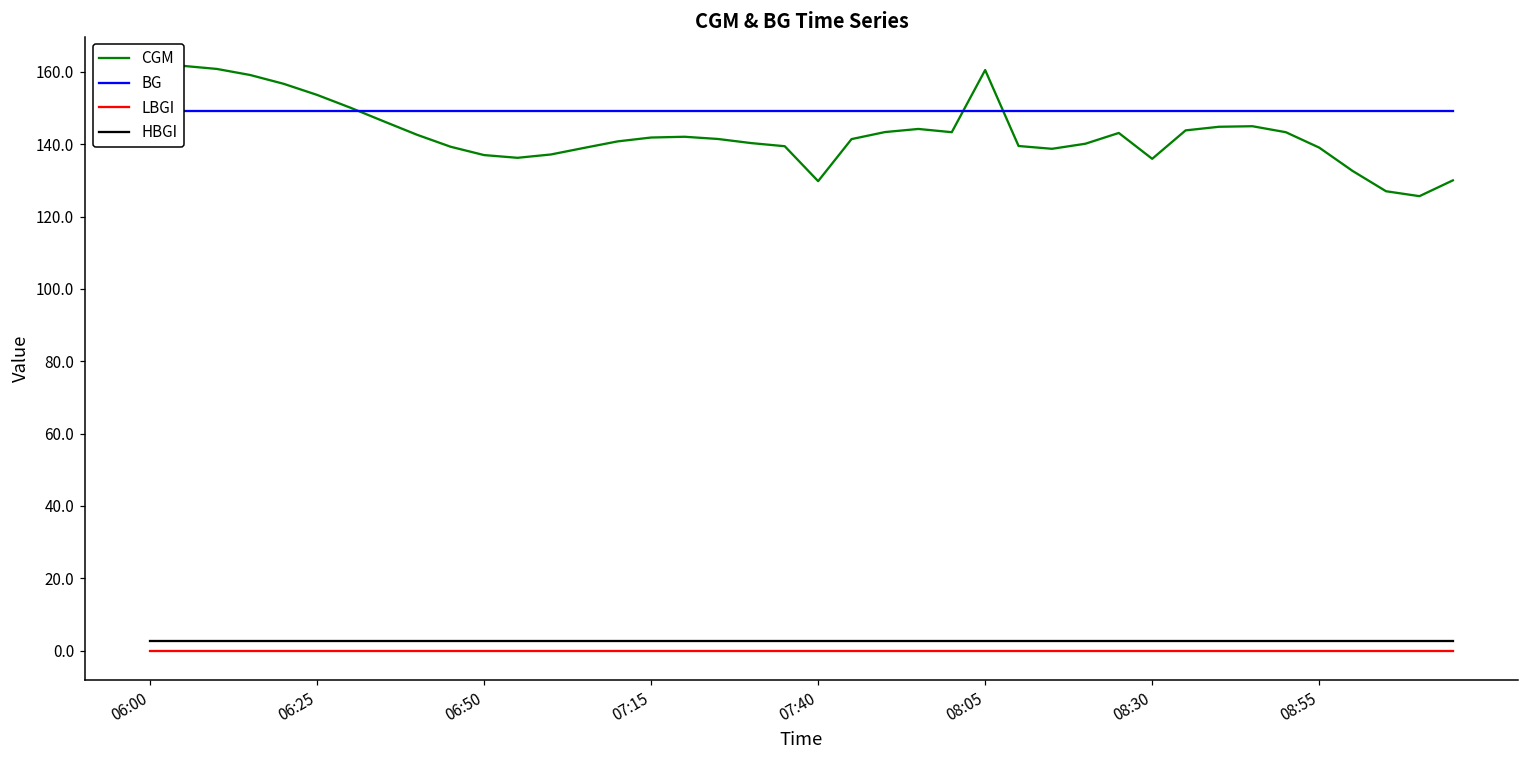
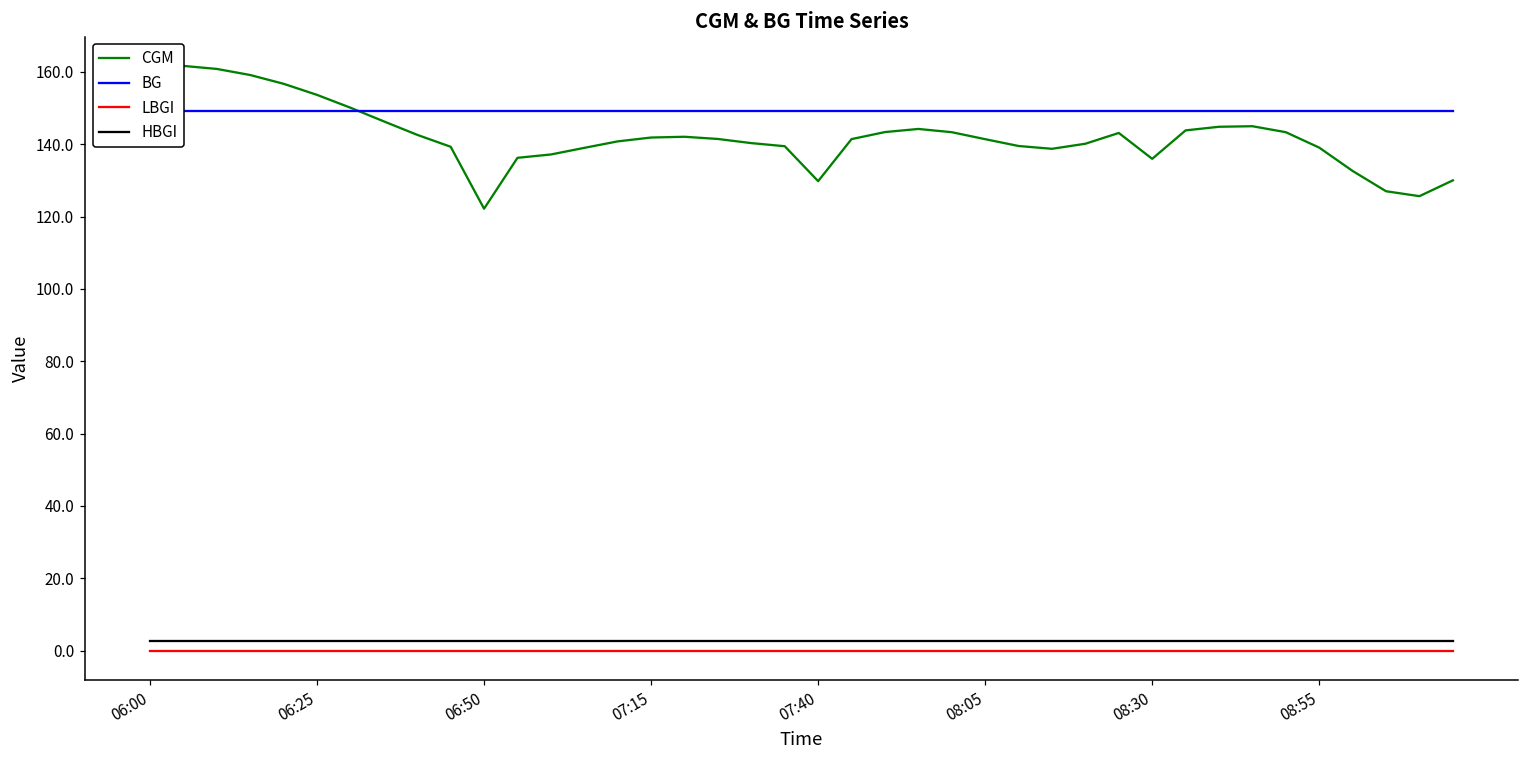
CGM, 06:50: 137 -> 122
CGM, 08:05: 160 -> 141
